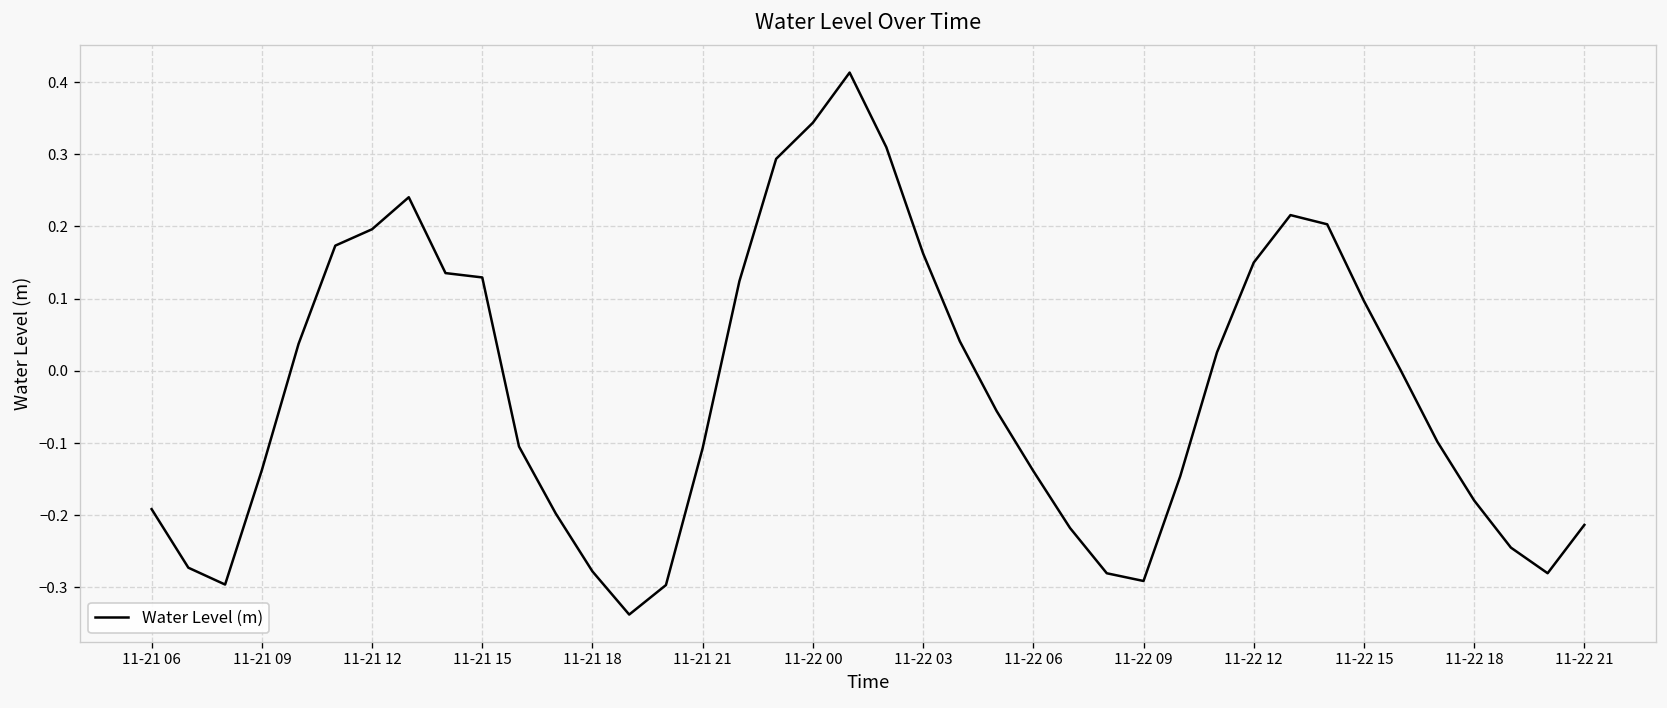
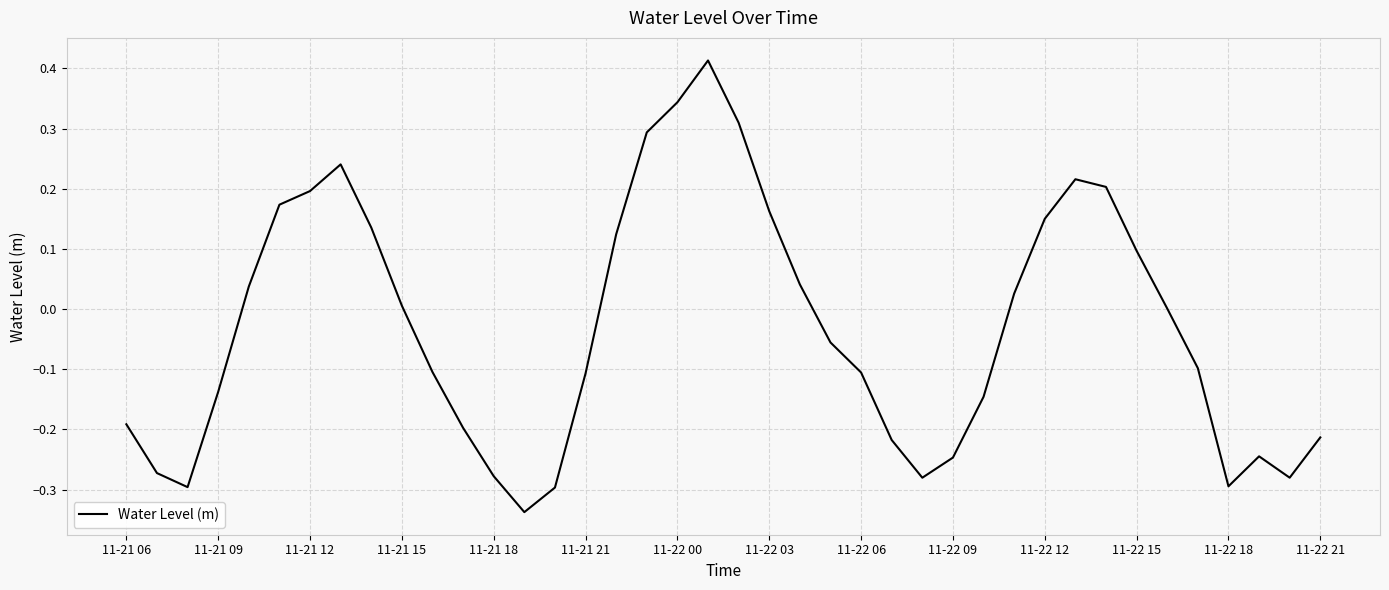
11-21 15: 0.13 -> 0.01
11-22 06: -0.14 -> -0.11
11-22 09: -0.29 -> -0.25
11-22 18: -0.18 -> -0.29
